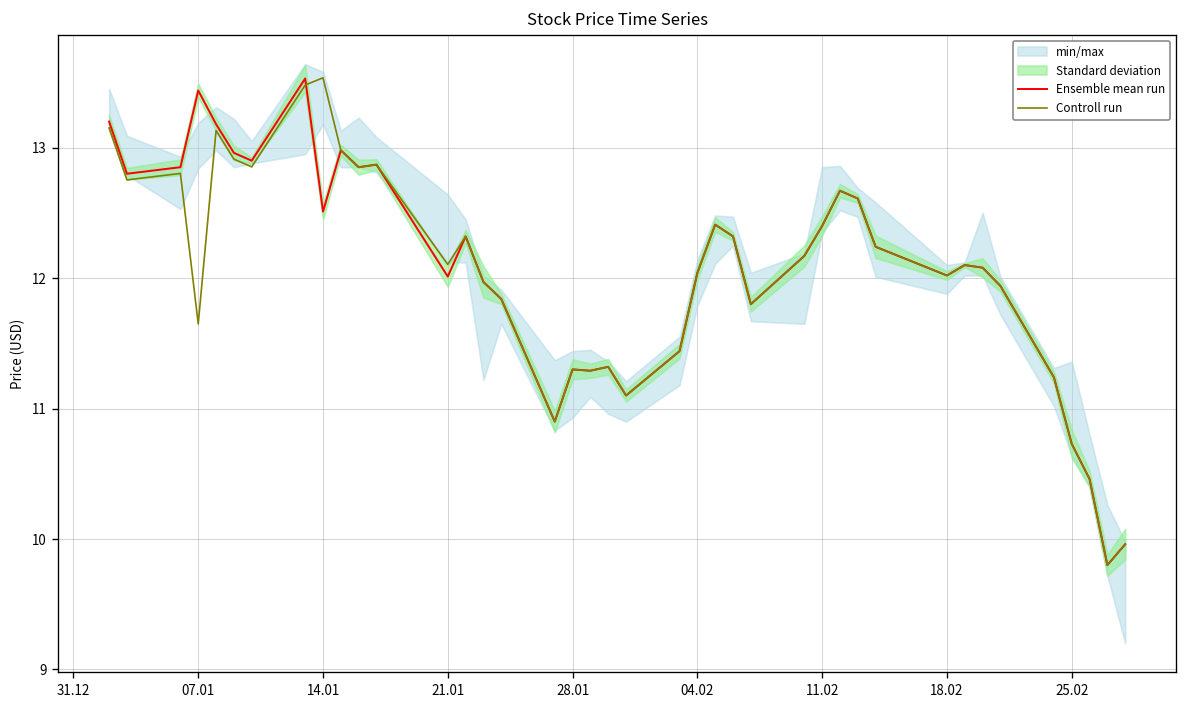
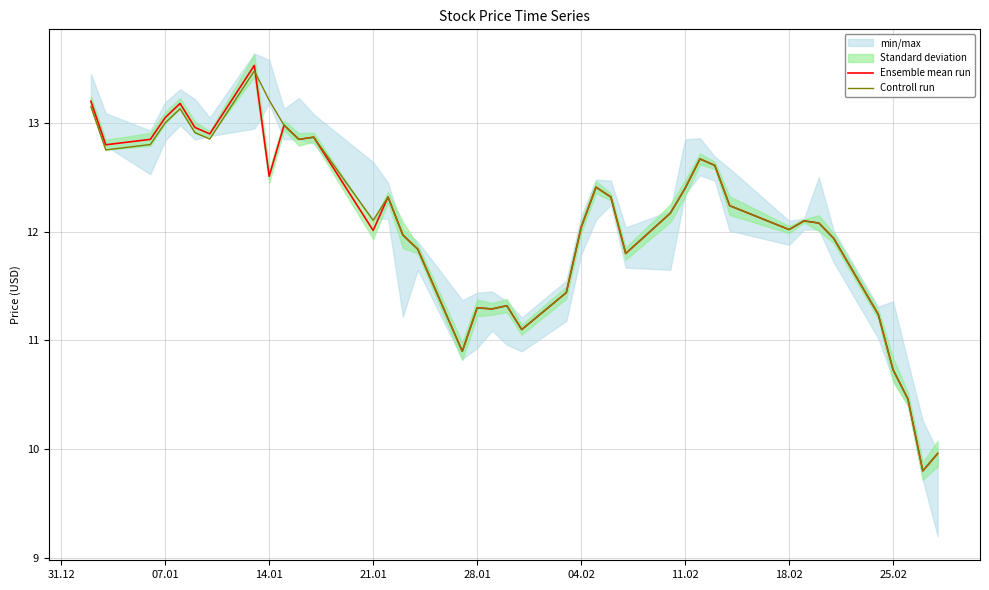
Ensemble mean run, 07.01: 13.44 -> 13.05
Controll run, 07.01: 11.65 -> 13.00
Controll run, 14.01: 13.54 -> 13.21
